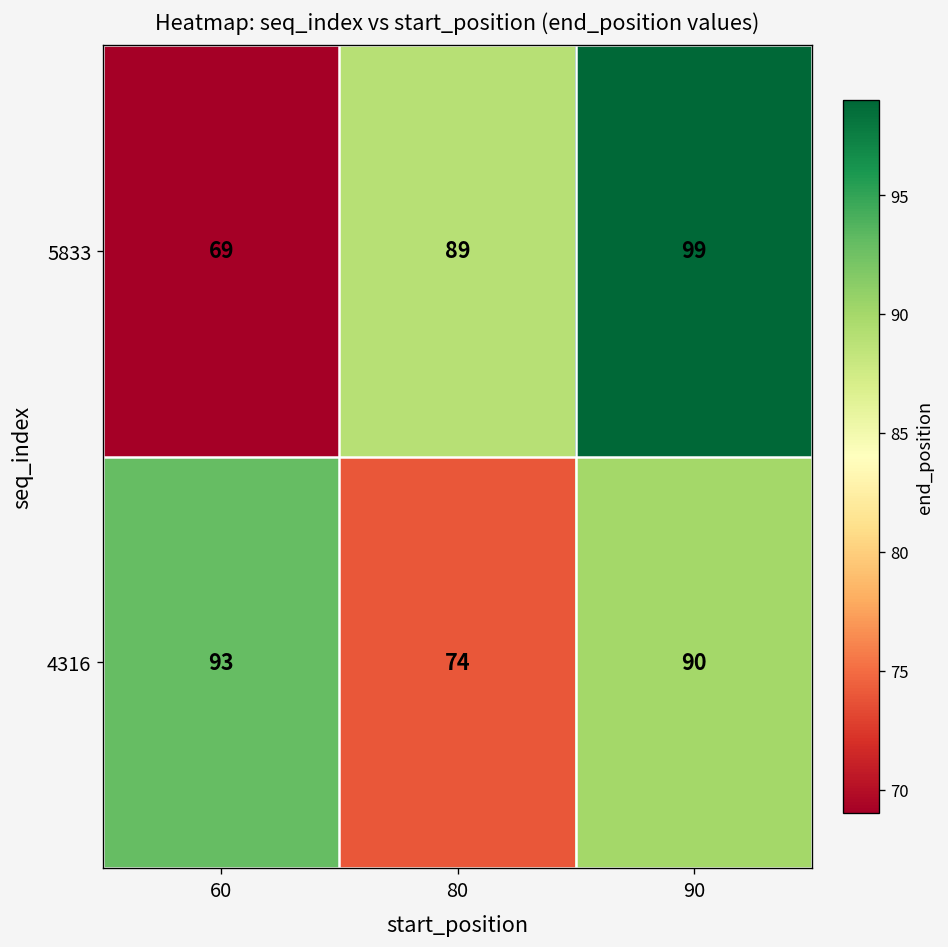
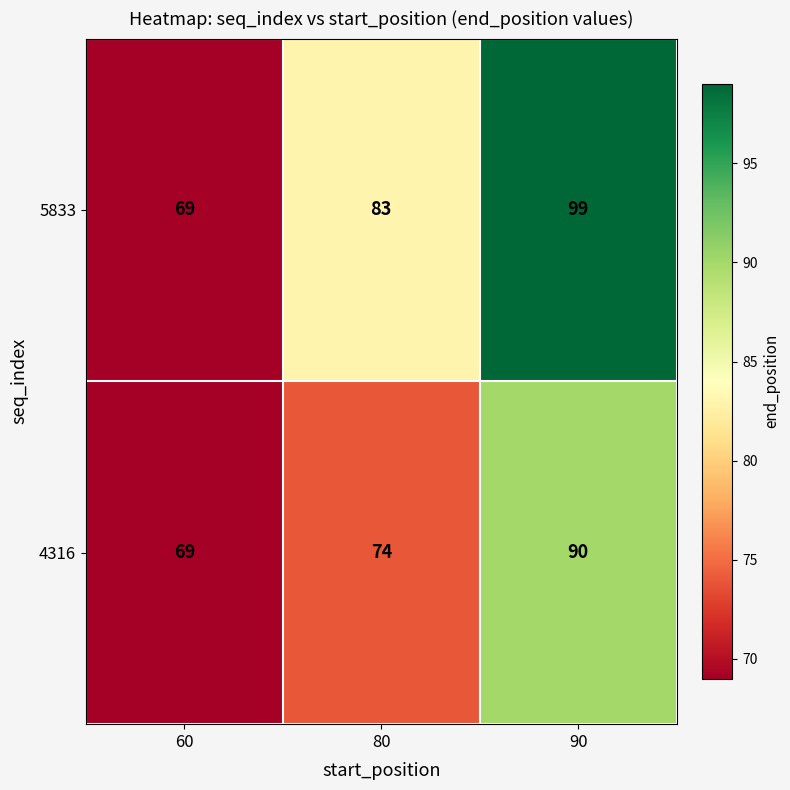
5833, 80: 89 -> 83
4316, 60: 93 -> 69
